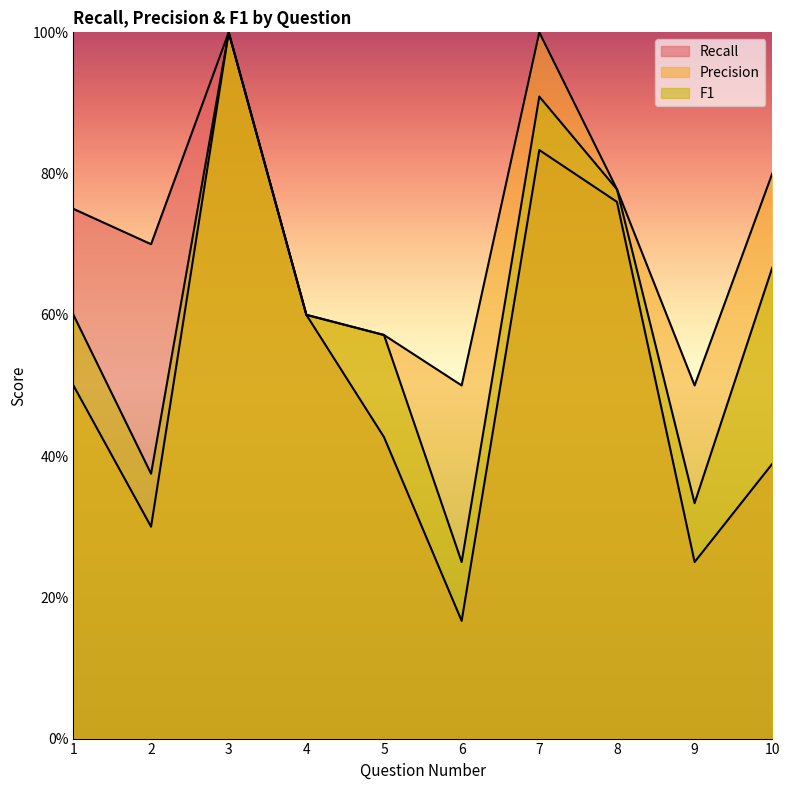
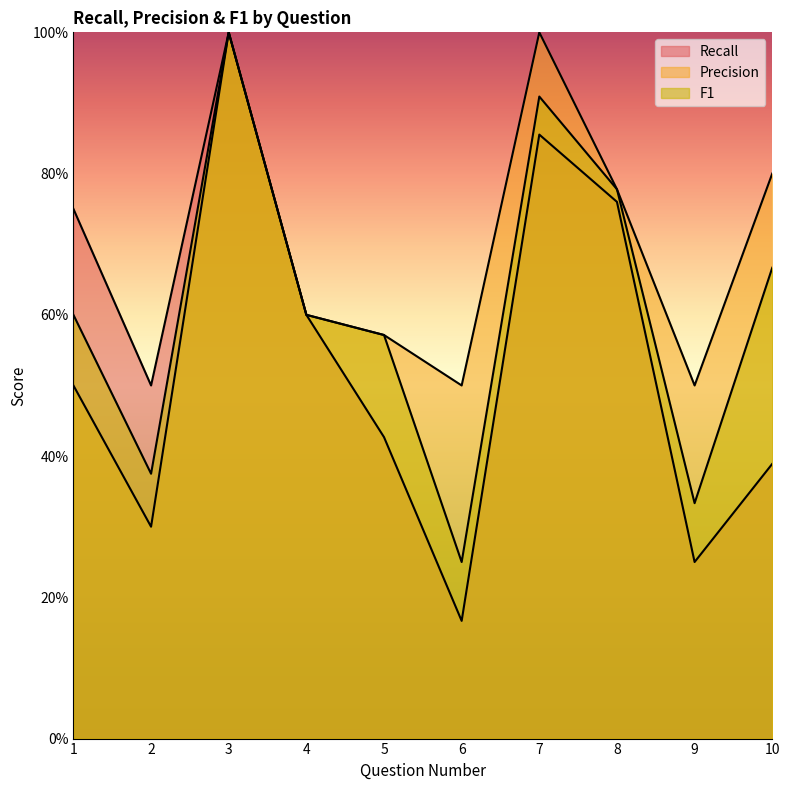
Recall, 2: 70% -> 50%
Recall, 7: 83% -> 86%
